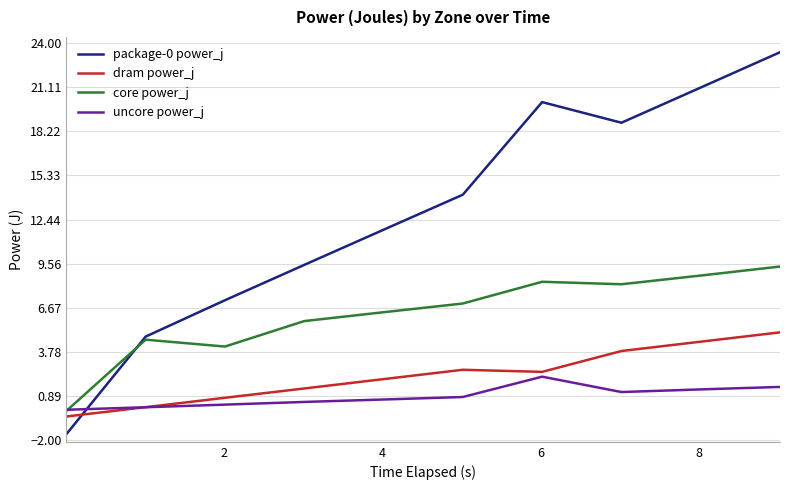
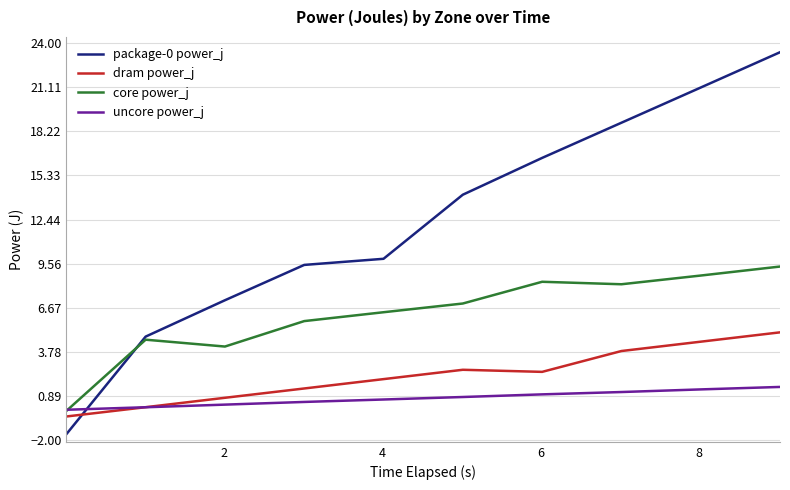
package-0 power_j, 4: 11.8 -> 9.9
package-0 power_j, 6: 20.1 -> 16.5
uncore power_j, 6: 2.2 -> 1.0
